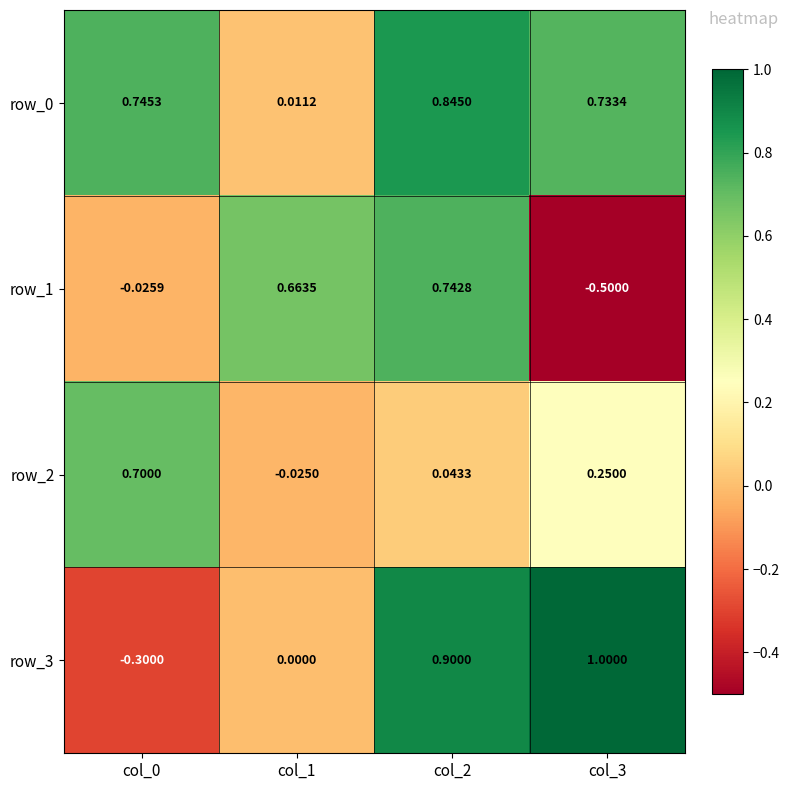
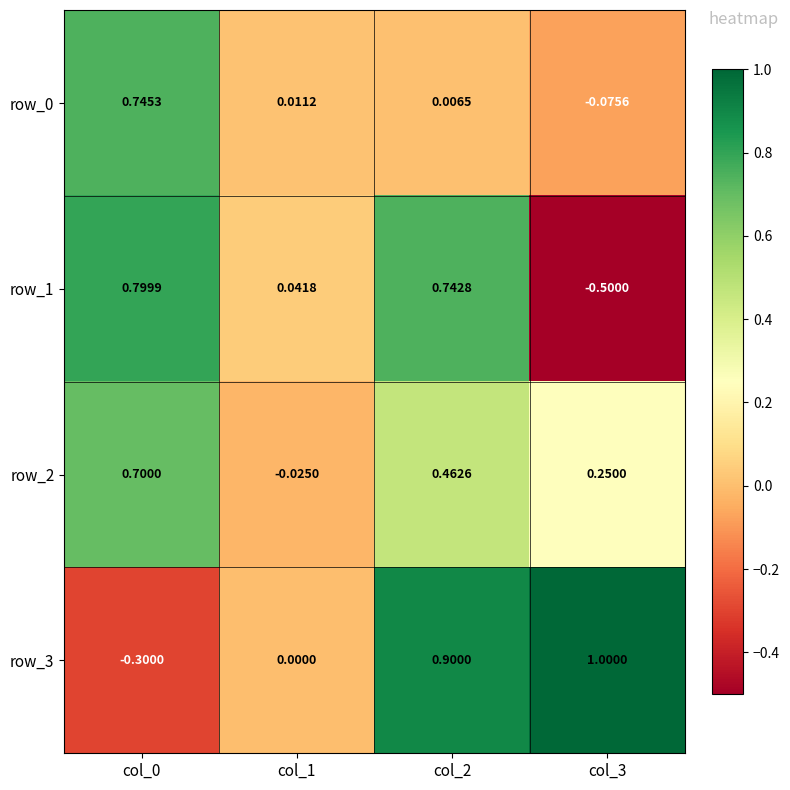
row_0, col_2: 0.8450 -> 0.0065
row_0, col_3: 0.7334 -> -0.0756
row_1, col_0: -0.0259 -> 0.7999
row_1, col_1: 0.6635 -> 0.0418
row_2, col_2: 0.0433 -> 0.4626
